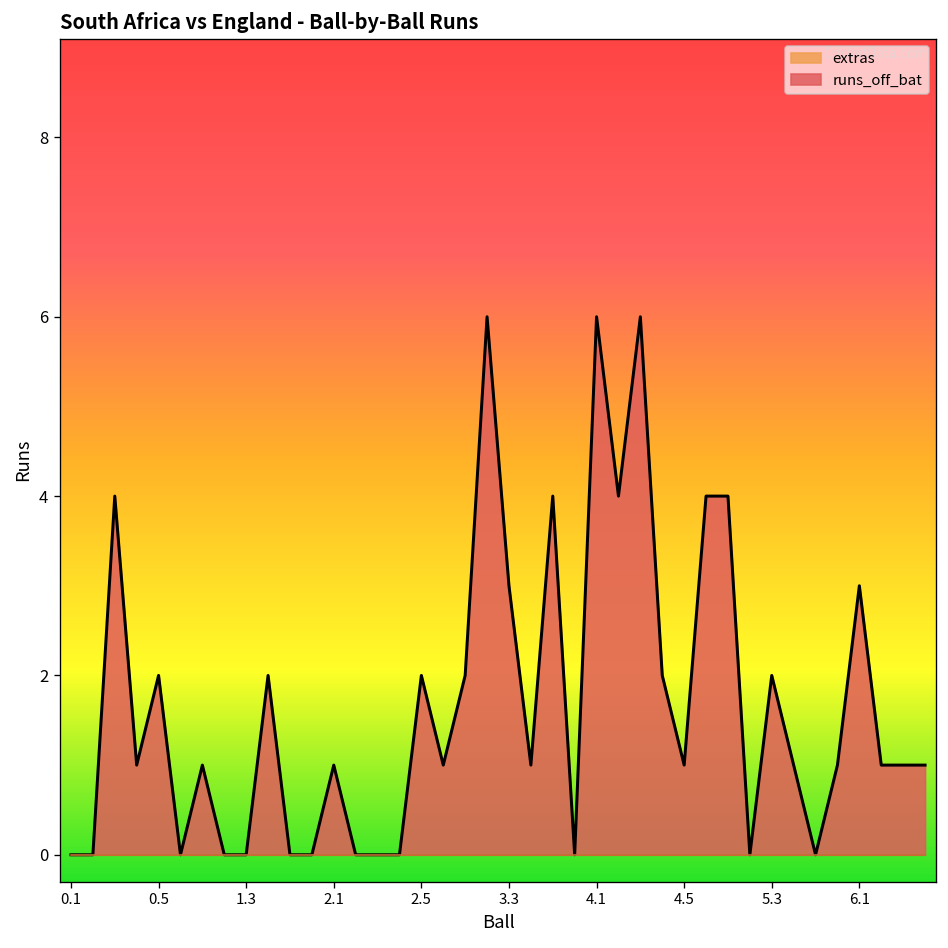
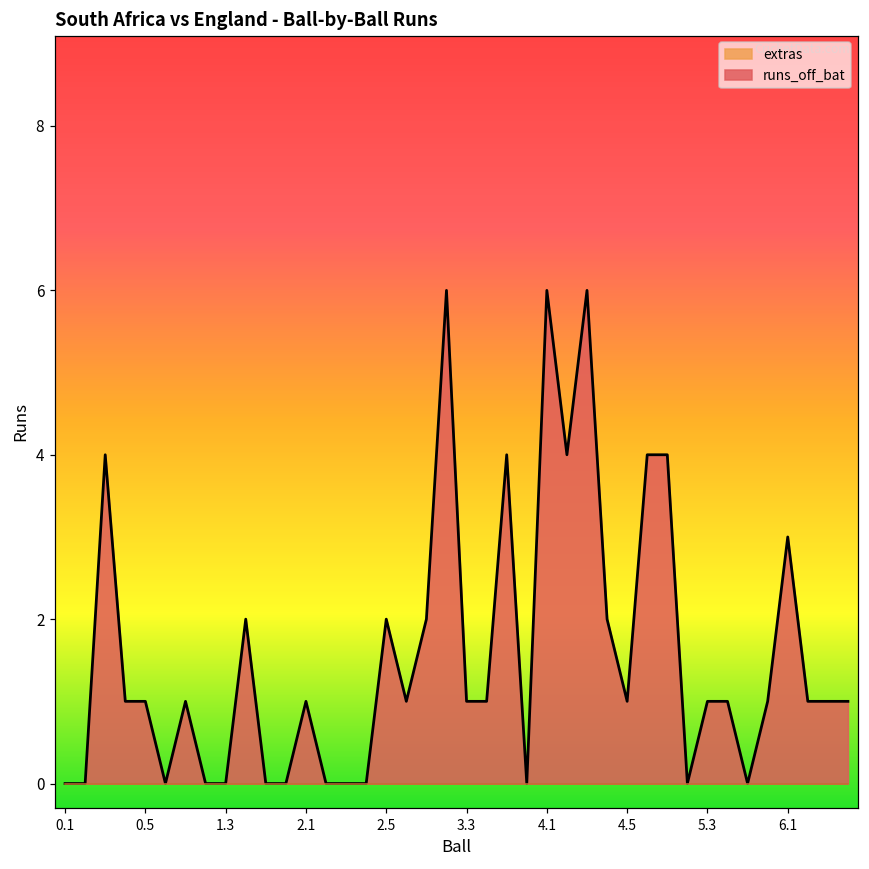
runs_off_bat, 0.5: 2 -> 1
runs_off_bat, 3.3: 3 -> 1
runs_off_bat, 5.3: 2 -> 1
